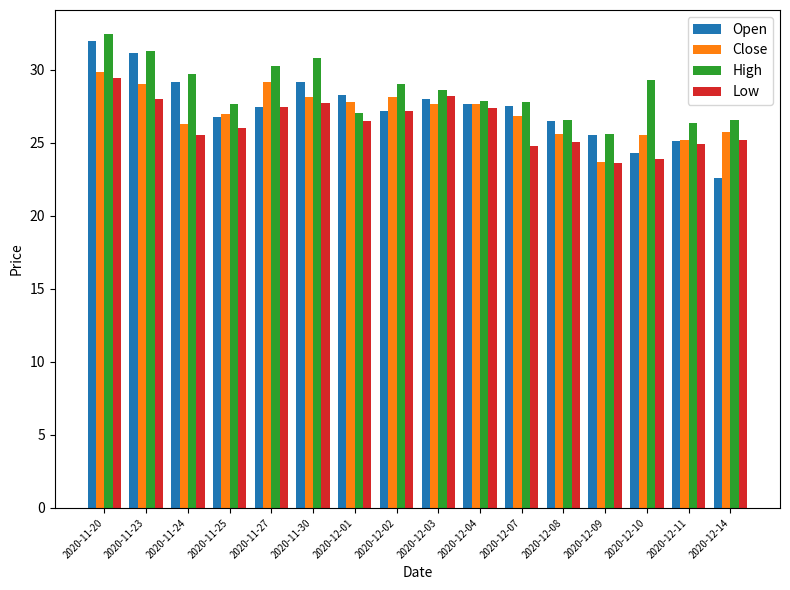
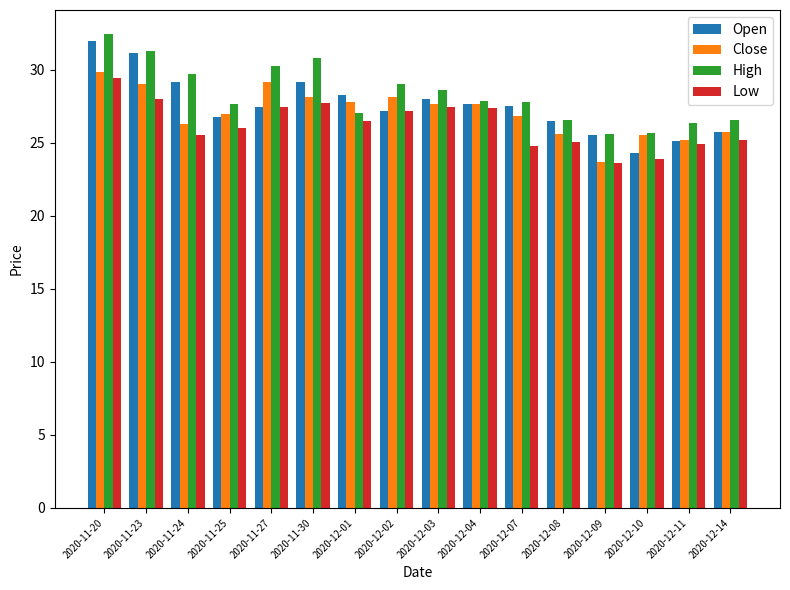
Low, 2020-12-03: 28.2 -> 27.4
High, 2020-12-10: 29.3 -> 25.7
Open, 2020-12-14: 22.6 -> 25.7
